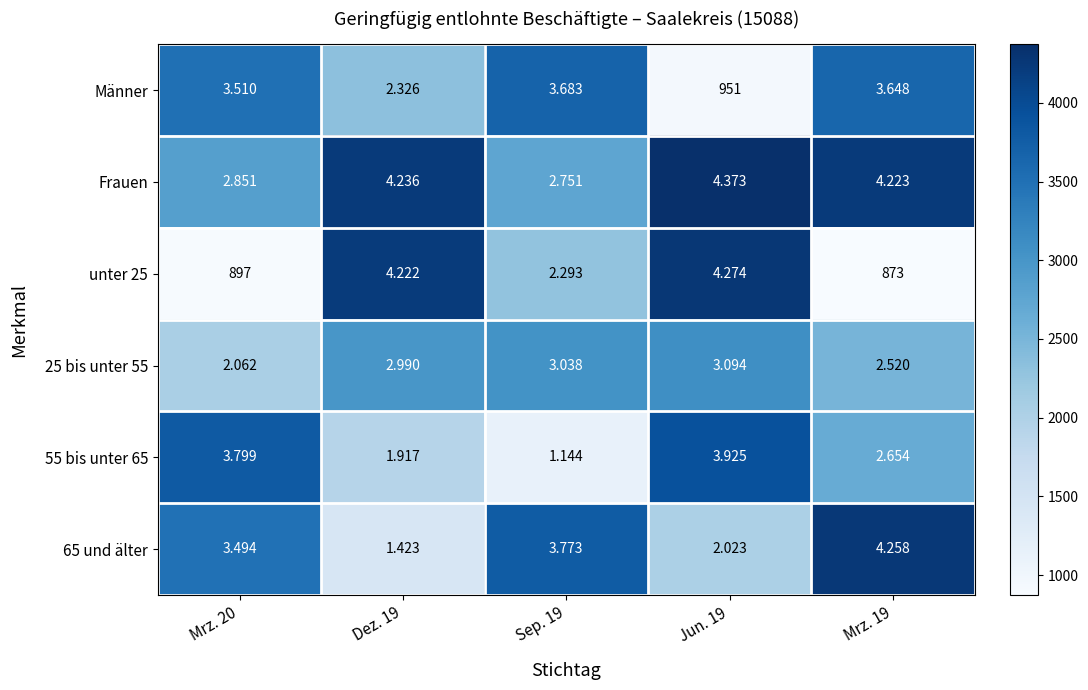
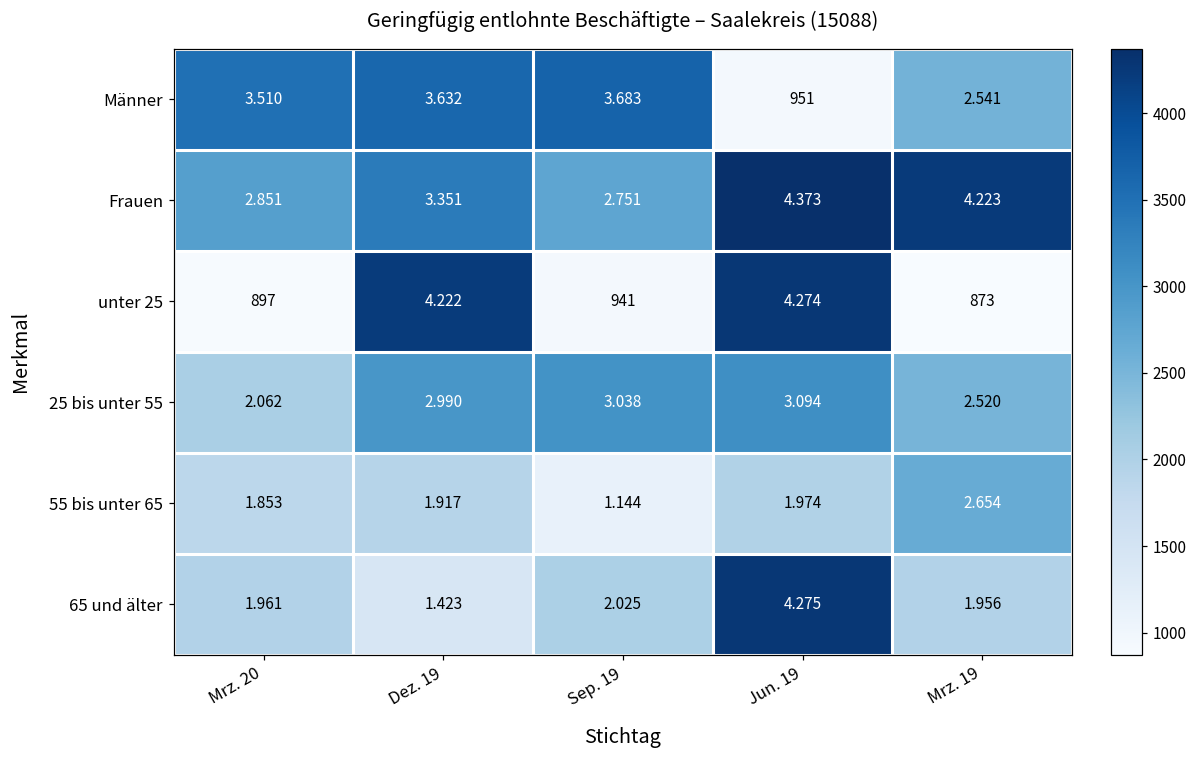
Männer, Dez. 19: 2.326 -> 3.632
Männer, Mrz. 19: 3.648 -> 2.541
Frauen, Dez. 19: 4.236 -> 3.351
unter 25, Sep. 19: 2.293 -> 941
55 bis unter 65, Mrz. 20: 3.799 -> 1.853
55 bis unter 65, Jun. 19: 3.925 -> 1.974
65 und älter, Mrz. 20: 3.494 -> 1.961
65 und älter, Sep. 19: 3.773 -> 2.025
65 und älter, Jun. 19: 2.023 -> 4.275
65 und älter, Mrz. 19: 4.258 -> 1.956
